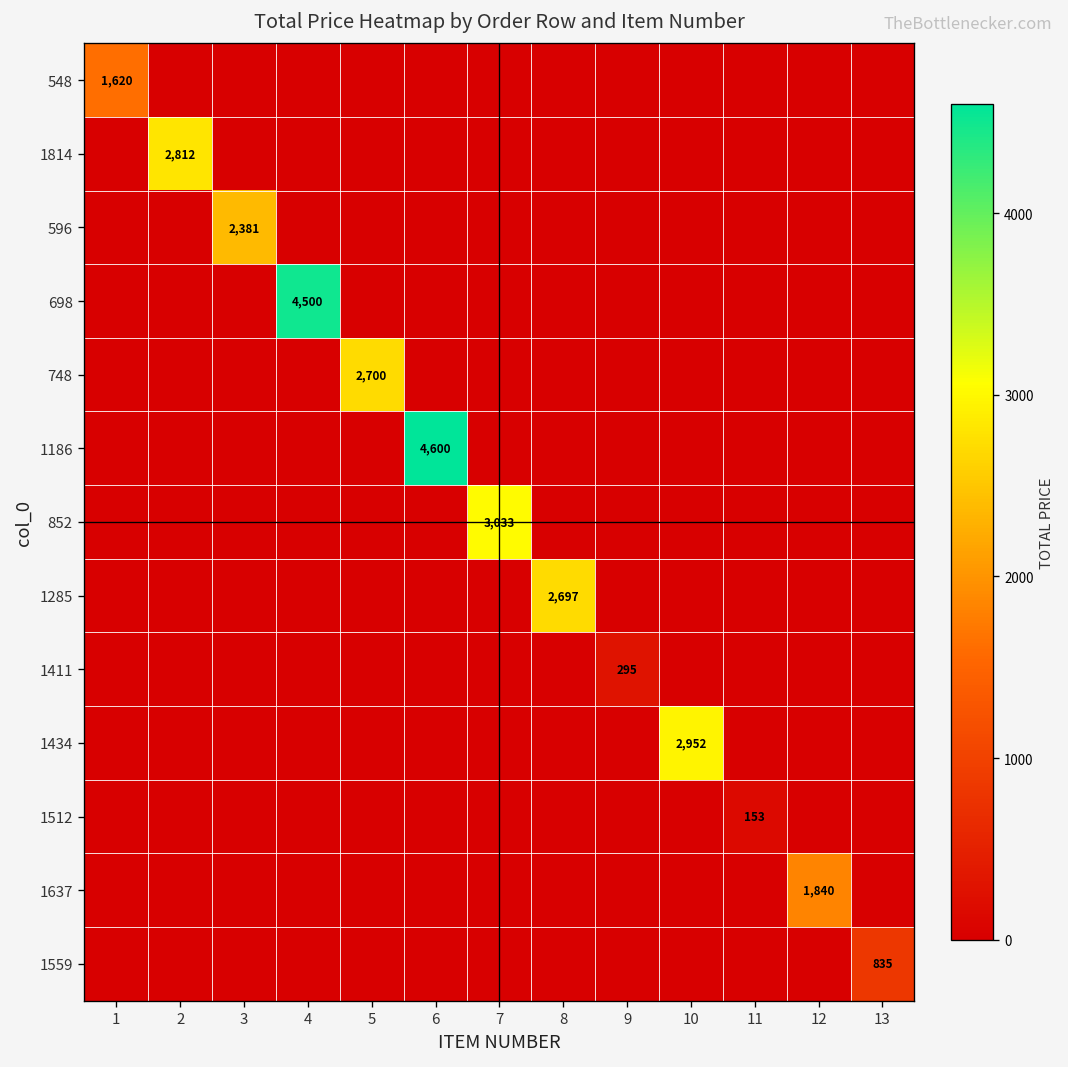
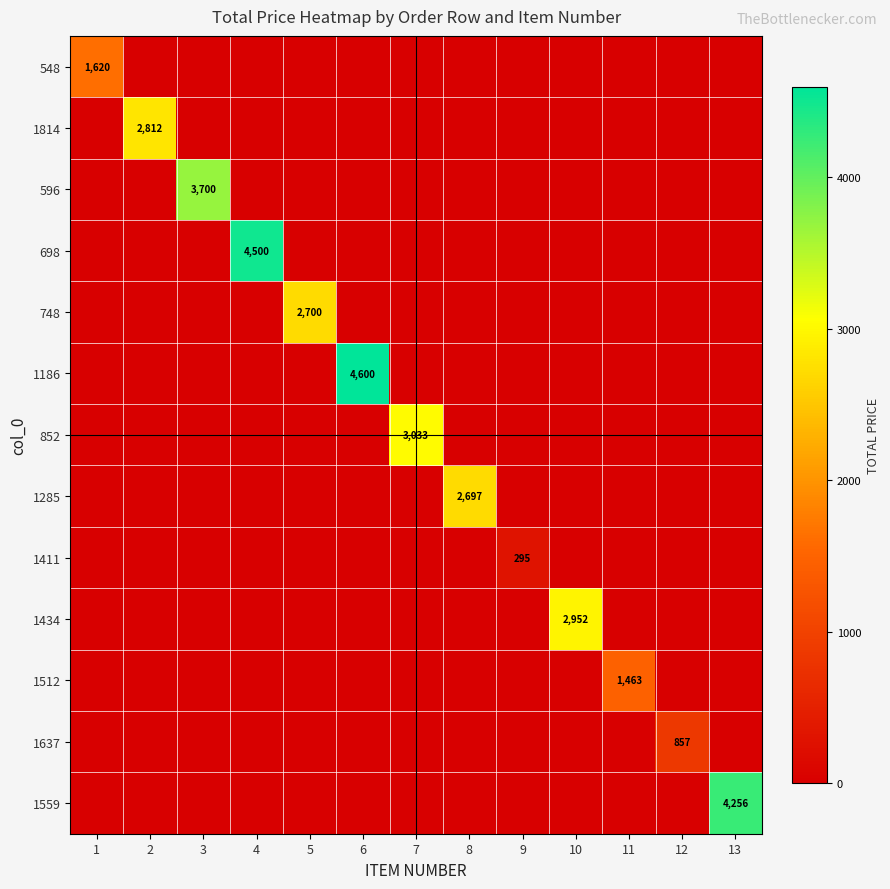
596, 3: 2,381 -> 3,700
1512, 11: 153 -> 1,463
1637, 12: 1,840 -> 857
1559, 13: 835 -> 4,256
